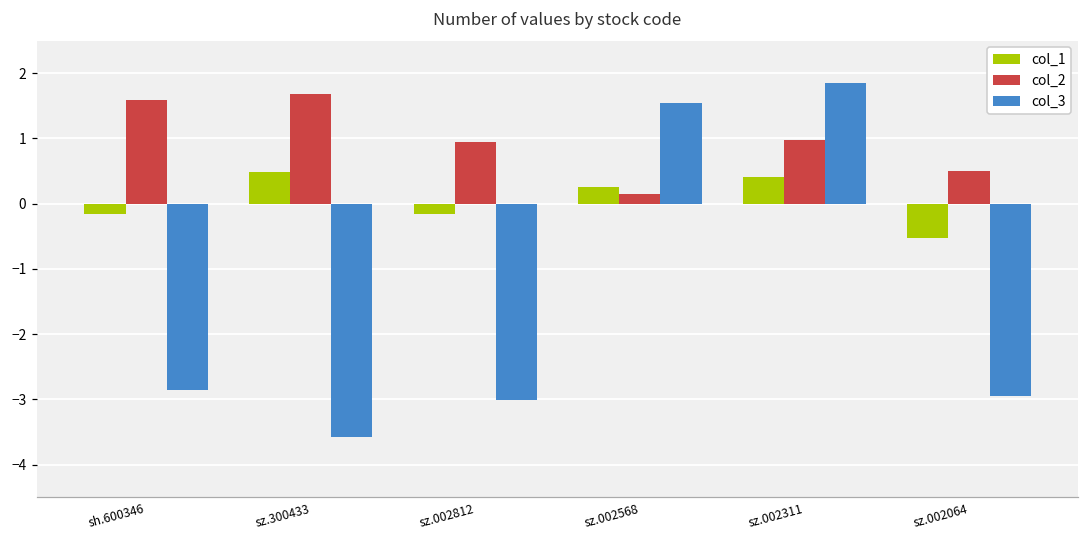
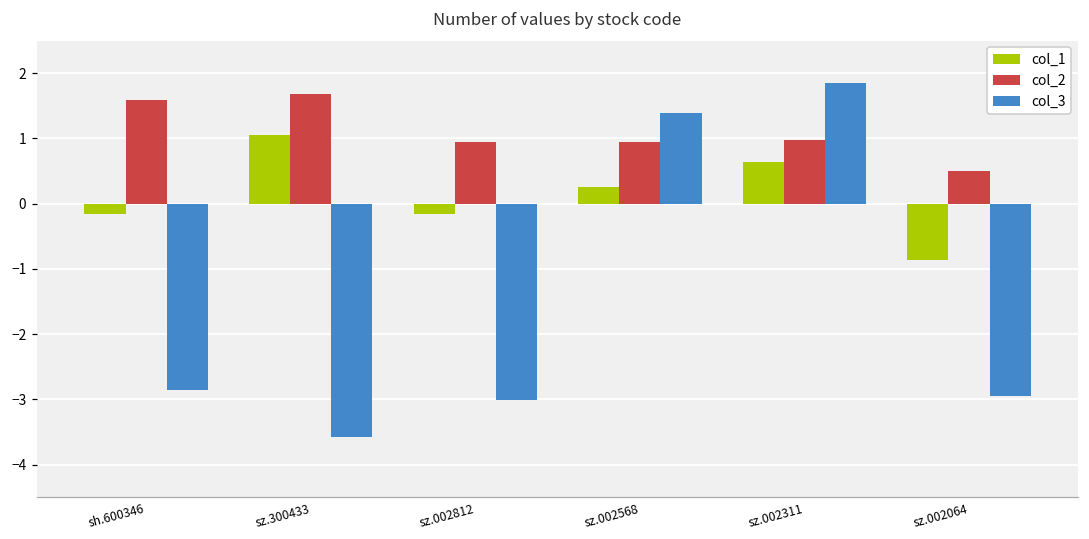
col_1, sz.300433: 0.5 -> 1.0
col_2, sz.002568: 0.1 -> 0.9
col_3, sz.002568: 1.5 -> 1.4
col_1, sz.002311: 0.4 -> 0.6
col_1, sz.002064: -0.5 -> -0.9
